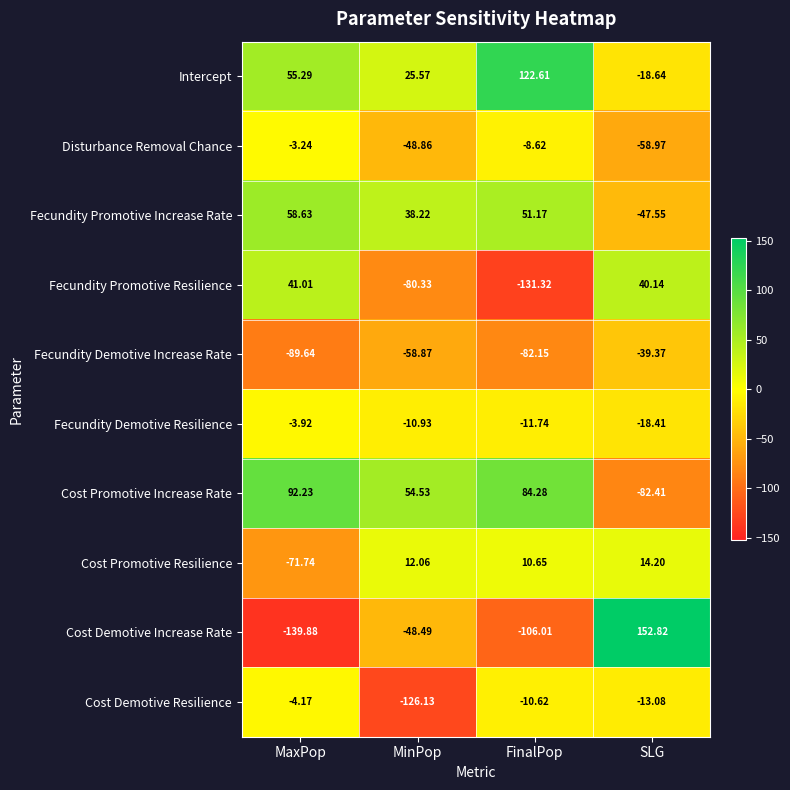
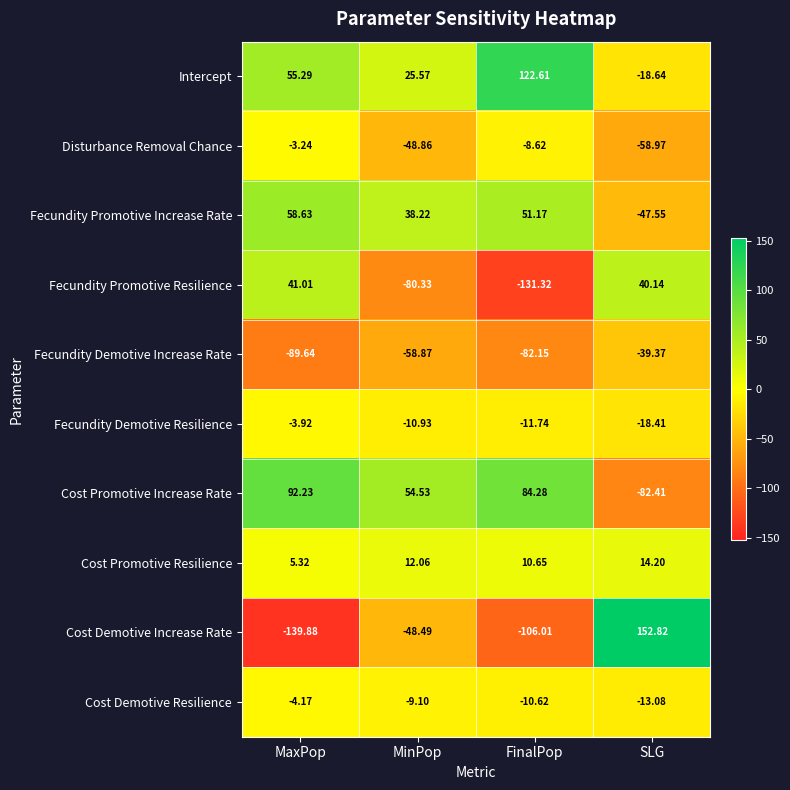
Cost Promotive Resilience, MaxPop: -71.74 -> 5.32
Cost Demotive Resilience, MinPop: -126.13 -> -9.10
